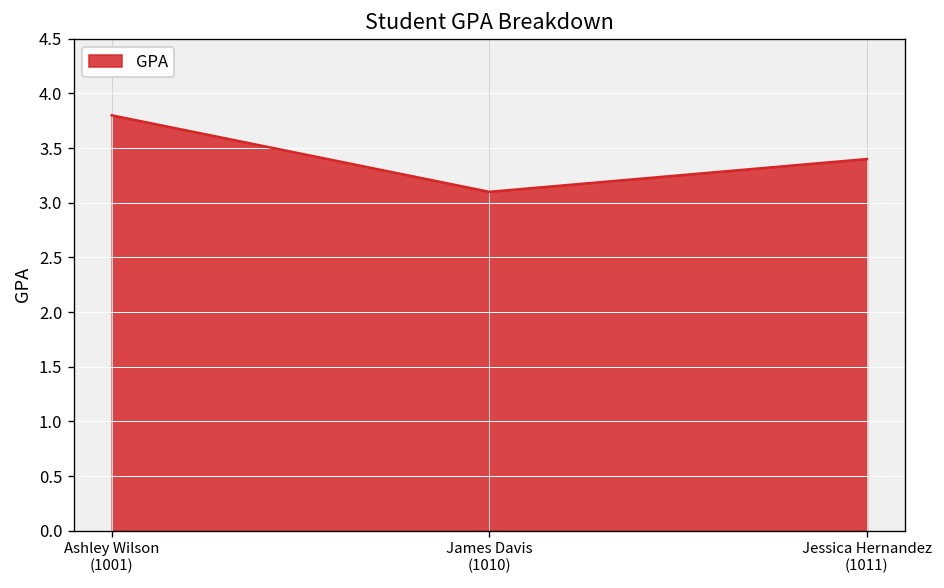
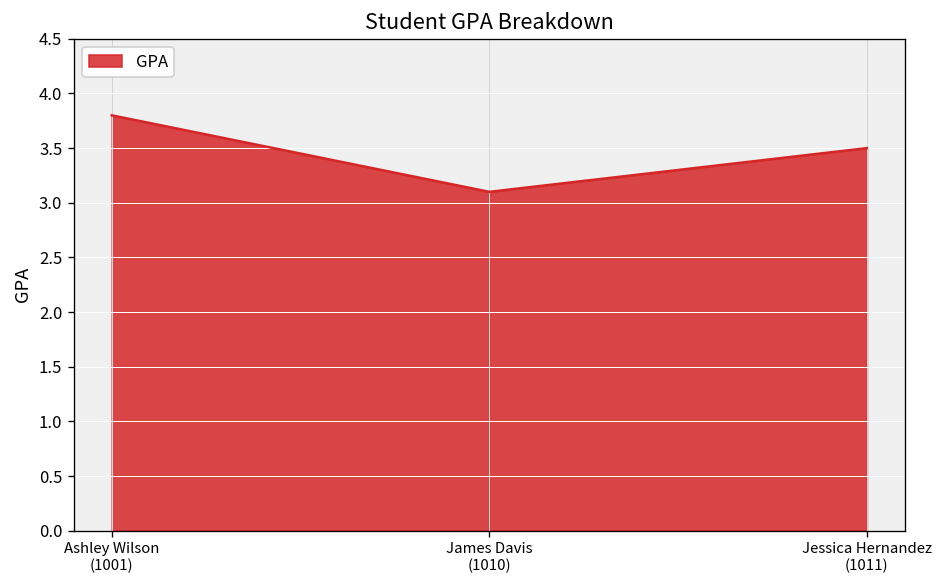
Jessica Hernandez (1011): 3.4 -> 3.5
